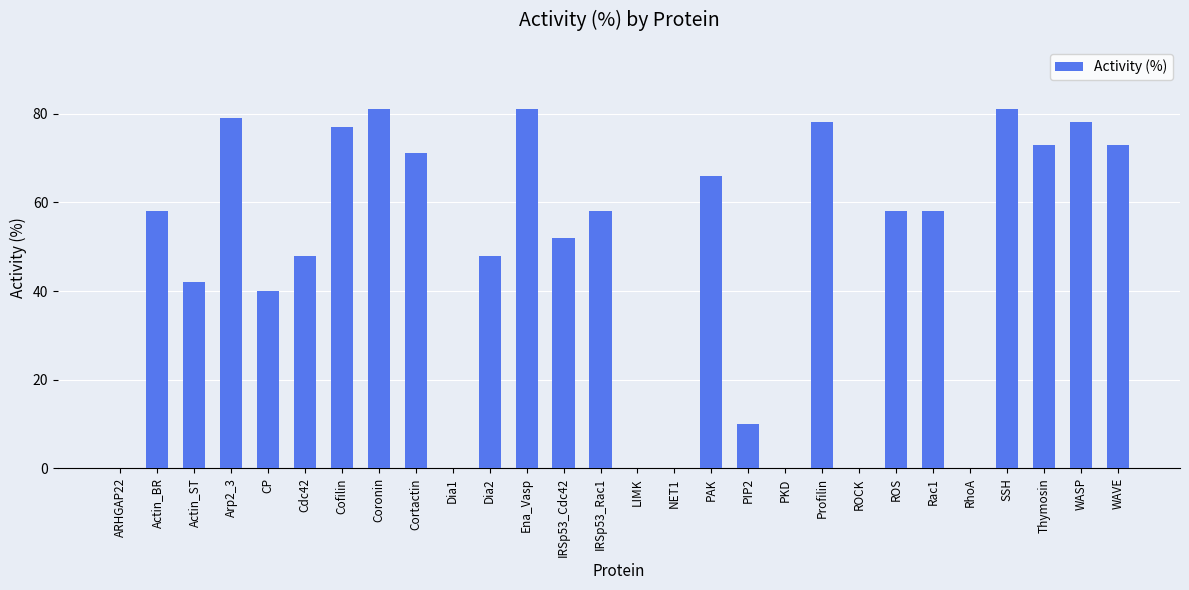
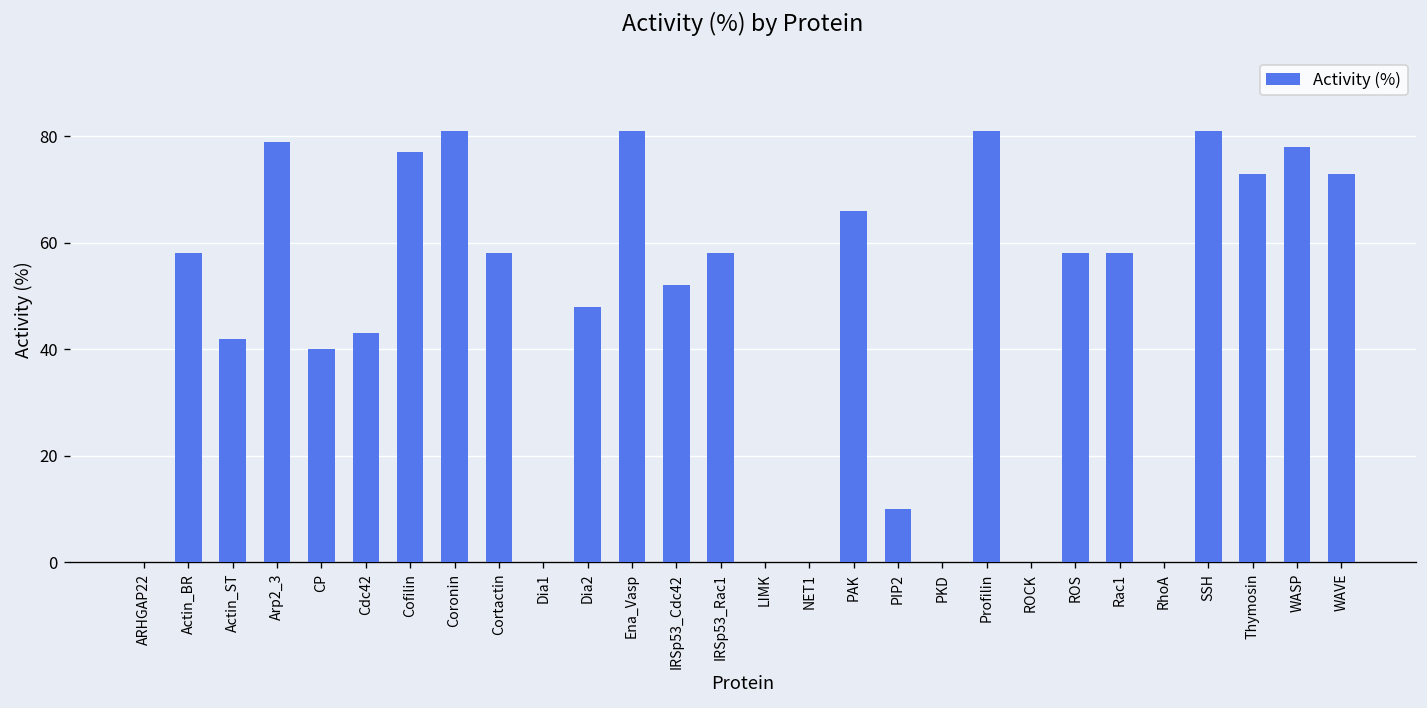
Cdc42: 48 -> 43
Cortactin: 71 -> 58
Profilin: 78 -> 81
